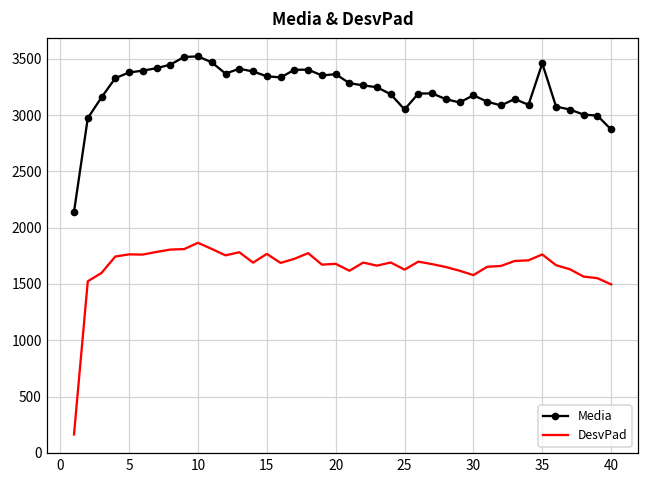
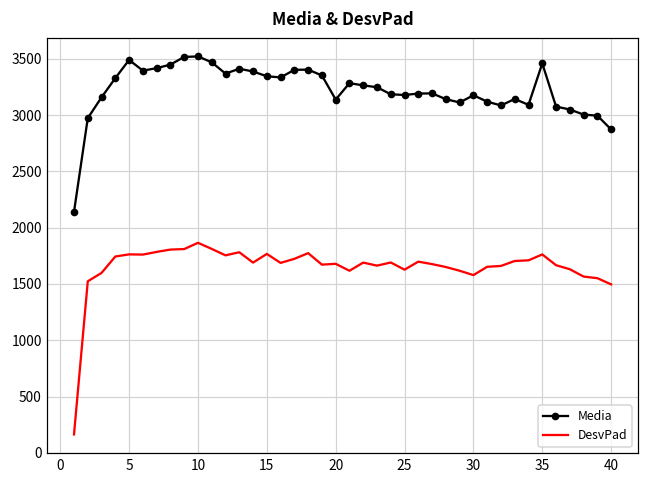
Media, 5: 3380 -> 3490
Media, 20: 3360 -> 3140
Media, 25: 3050 -> 3180
